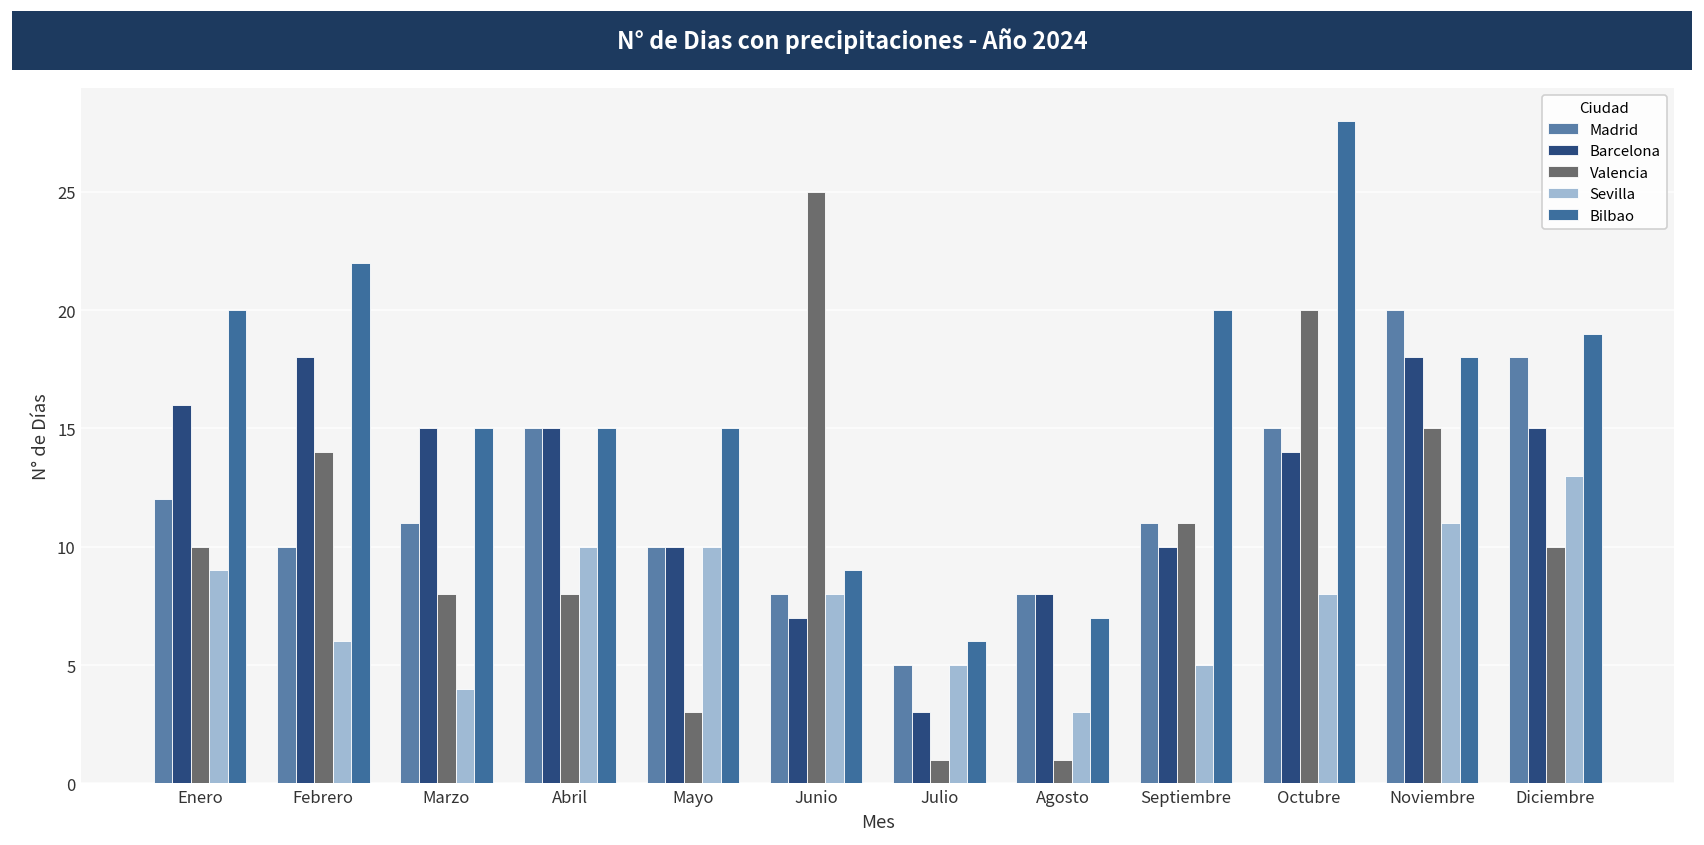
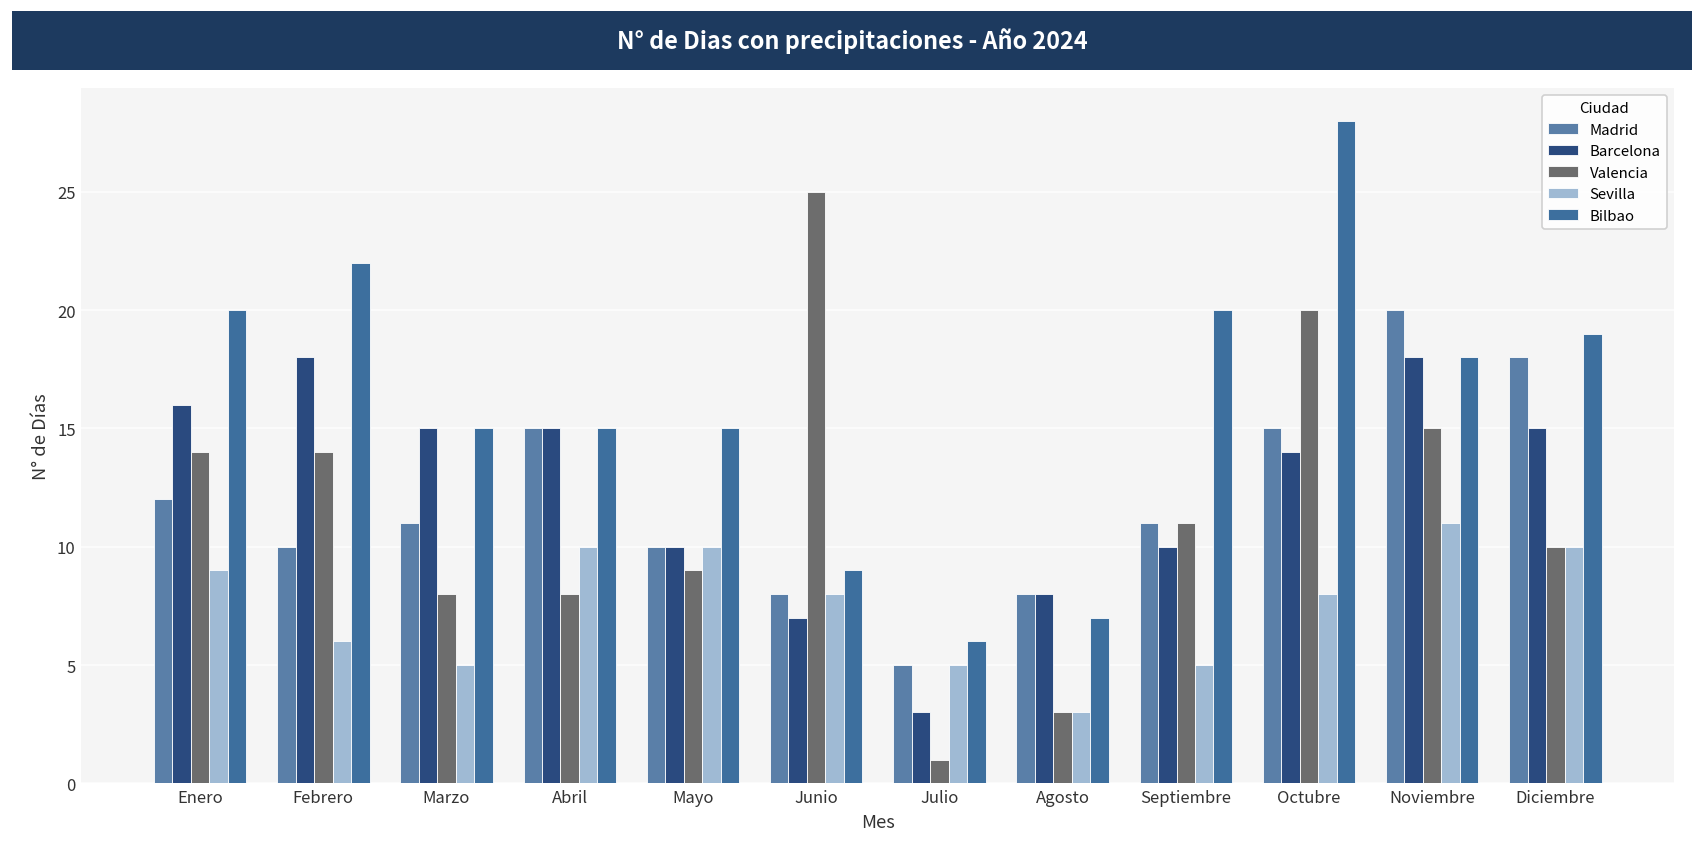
Valencia, Enero: 10 -> 14
Sevilla, Marzo: 4 -> 5
Valencia, Mayo: 3 -> 9
Valencia, Agosto: 1 -> 3
Sevilla, Diciembre: 13 -> 10
